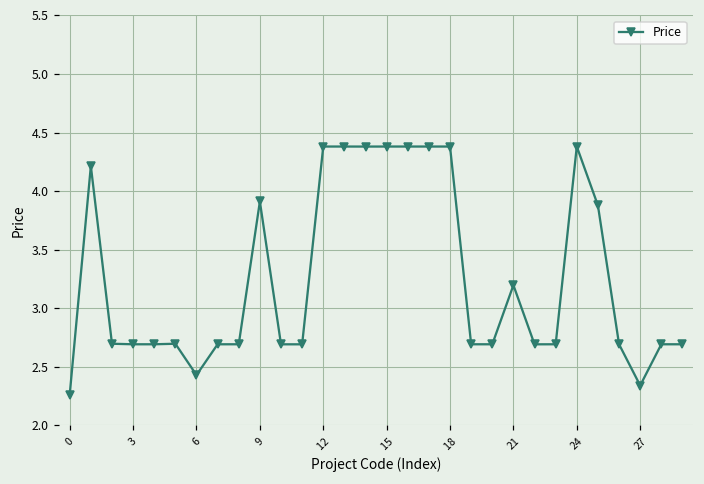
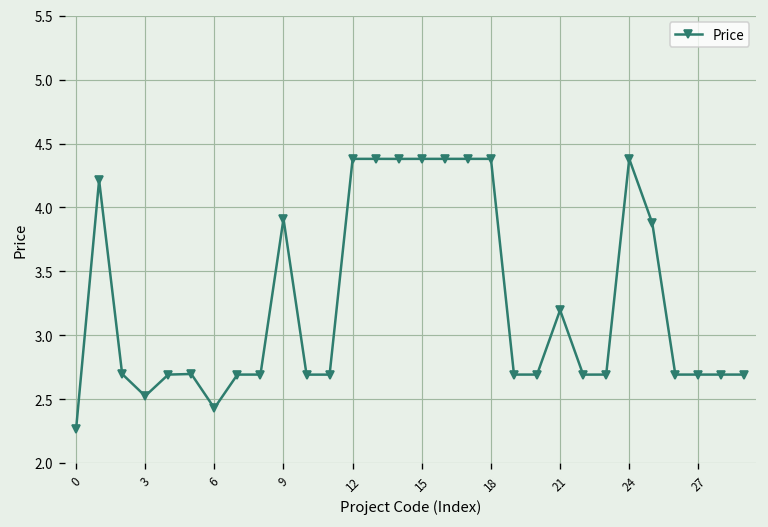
3: 2.69 -> 2.52
27: 2.34 -> 2.69
